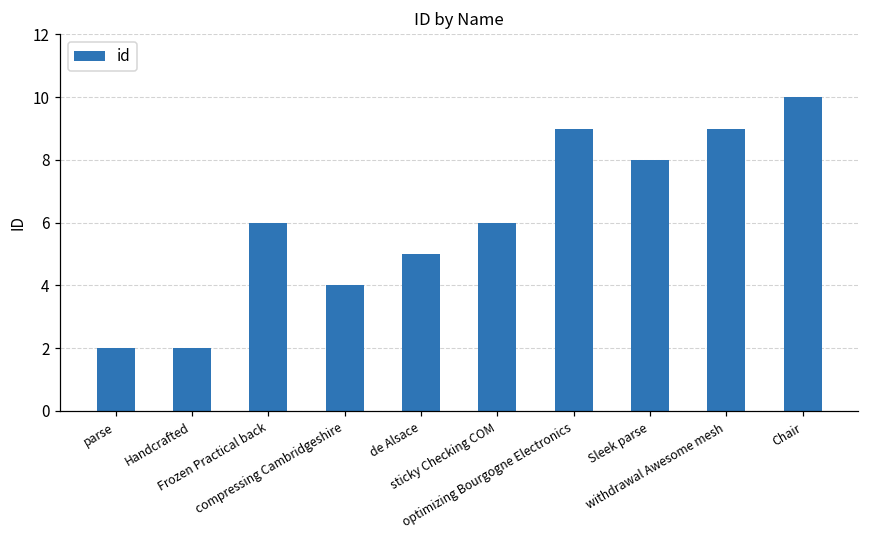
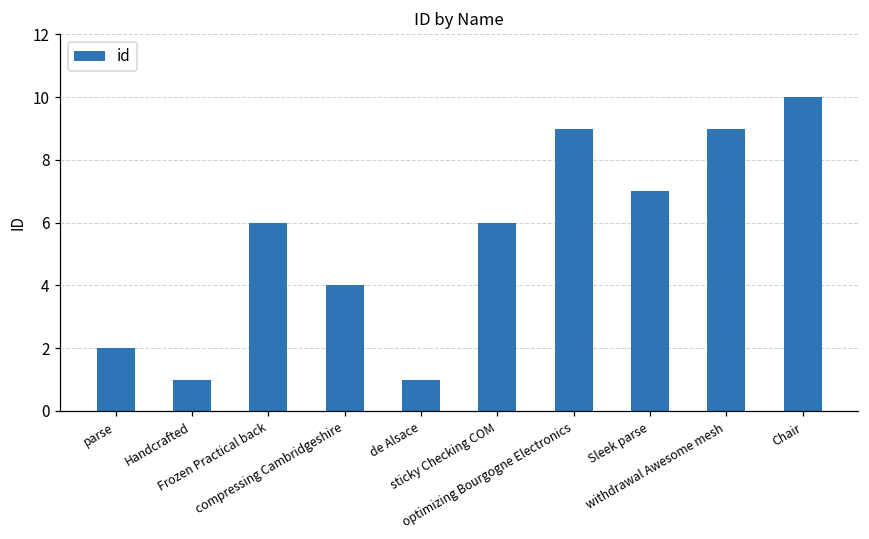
Handcrafted: 2 -> 1
de Alsace: 5 -> 1
Sleek parse: 8 -> 7
